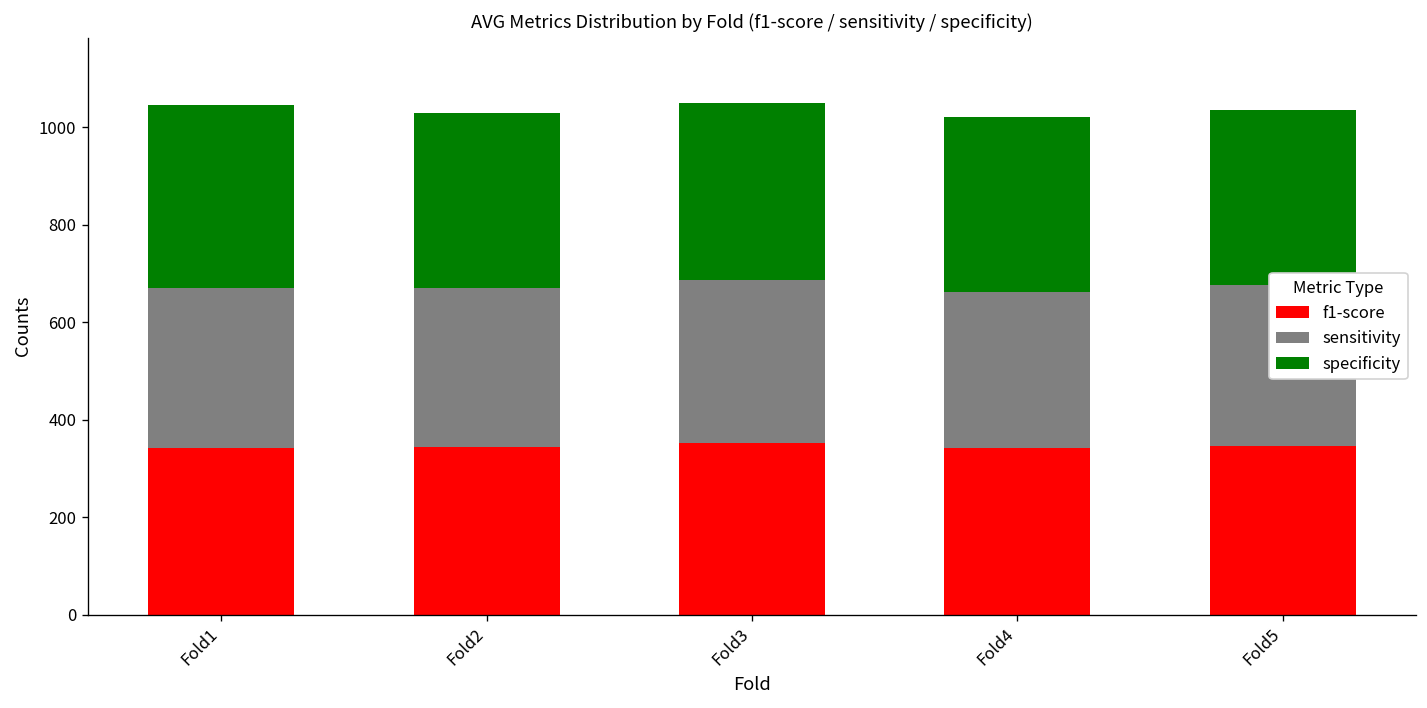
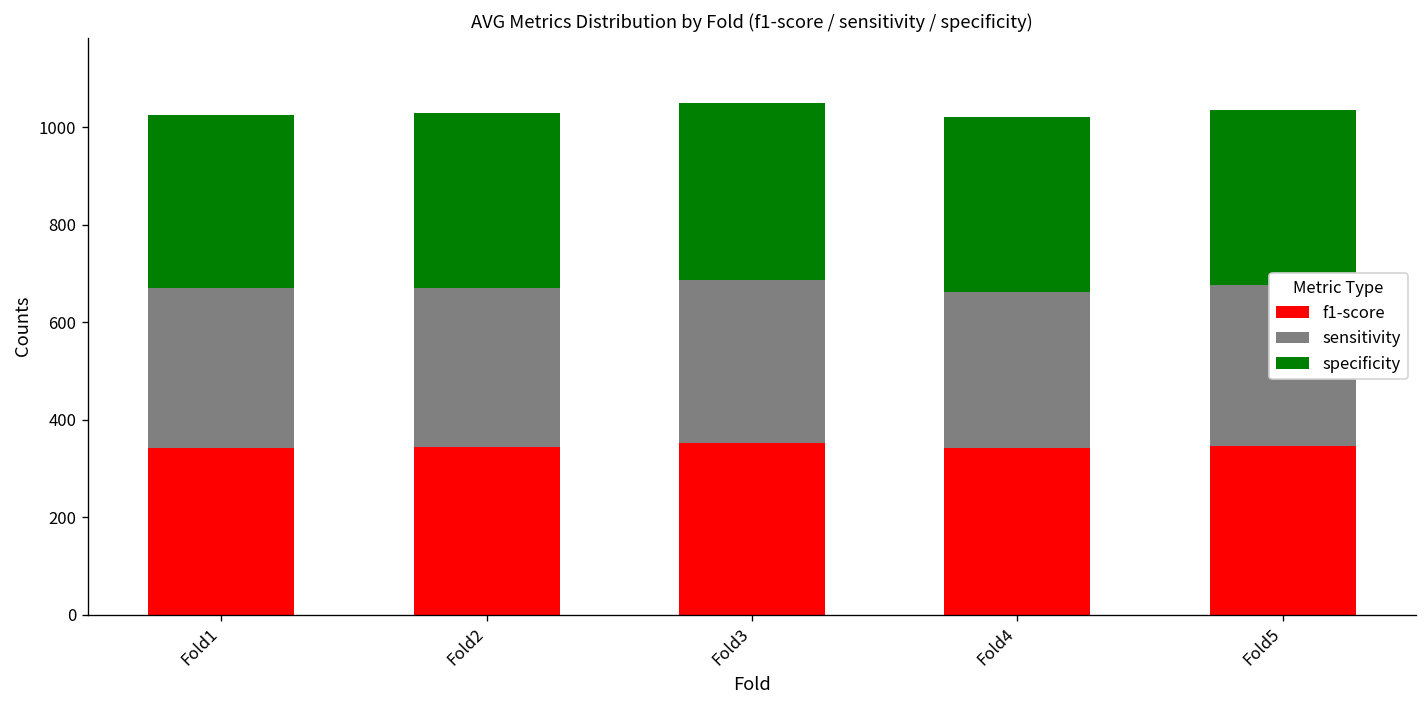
specificity, Fold1: 380 -> 360
